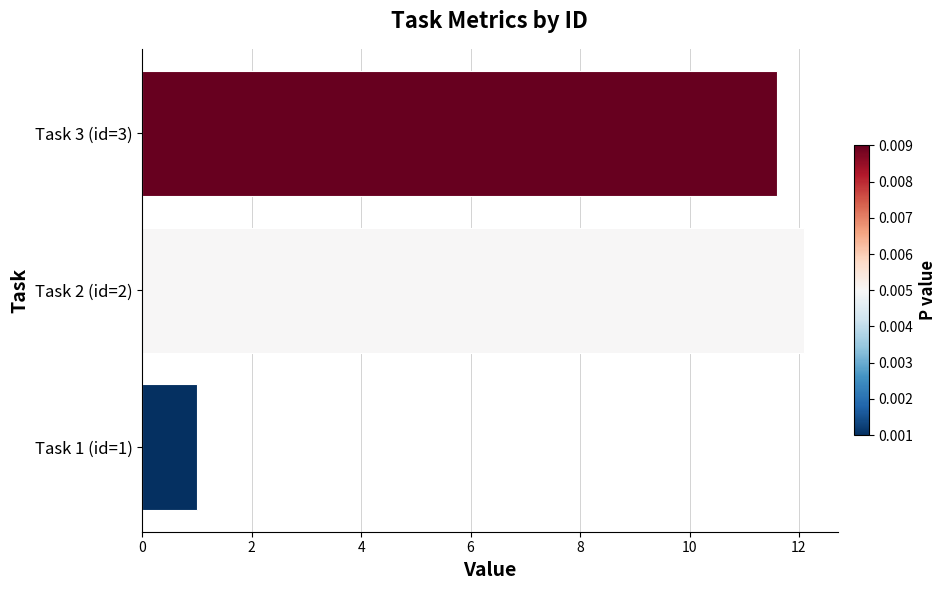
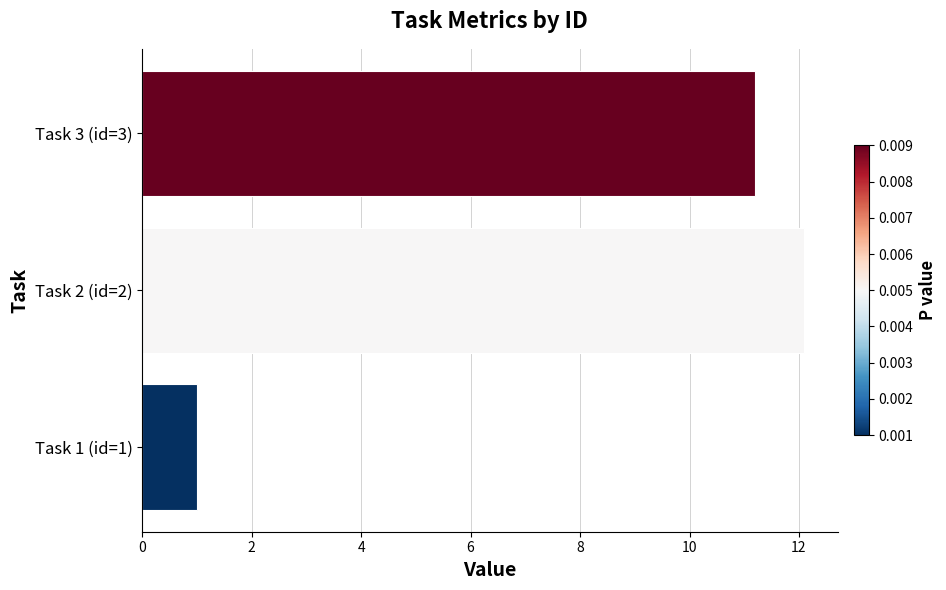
Task 3 (id=3): 11.6 -> 11.2
